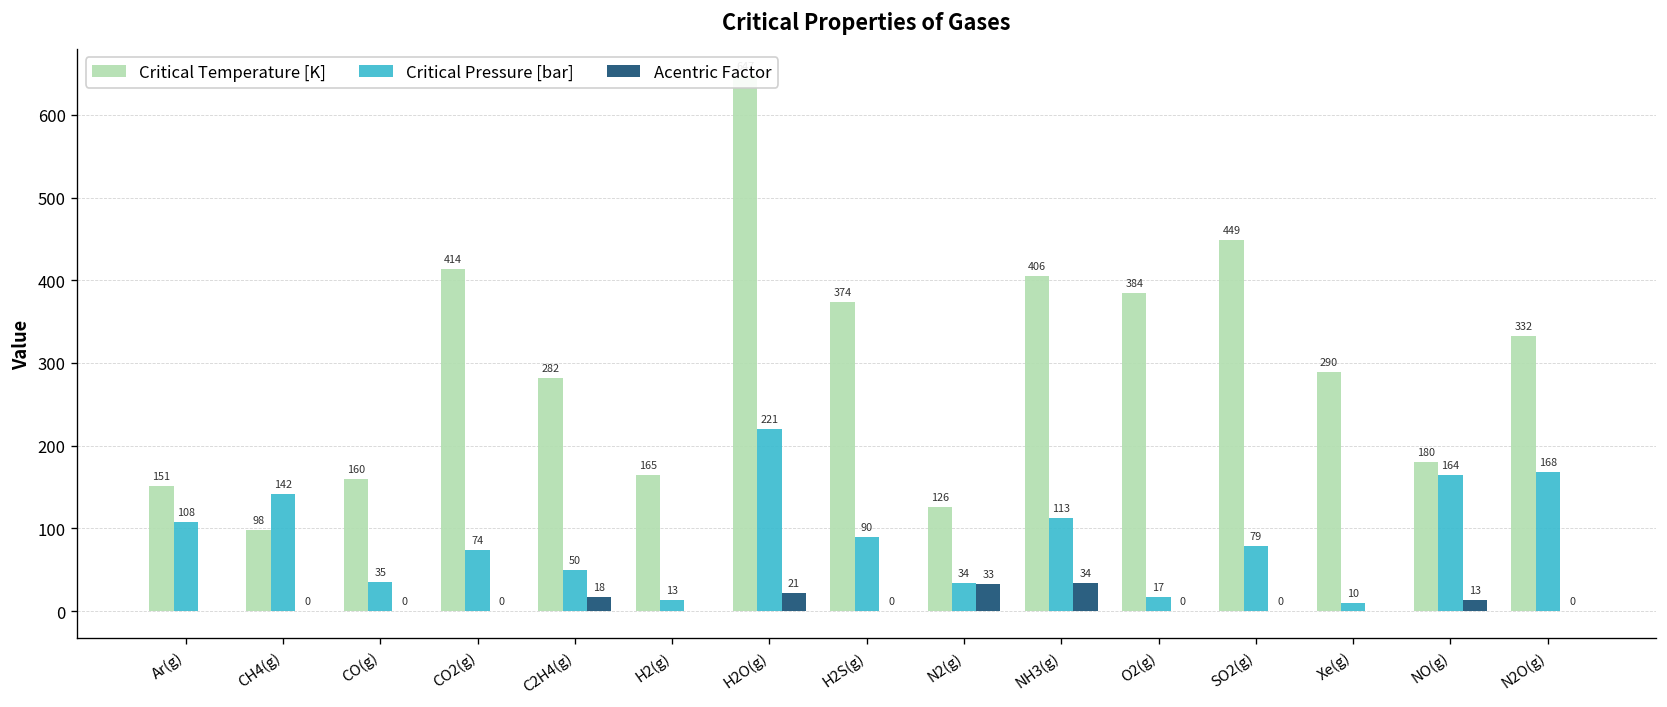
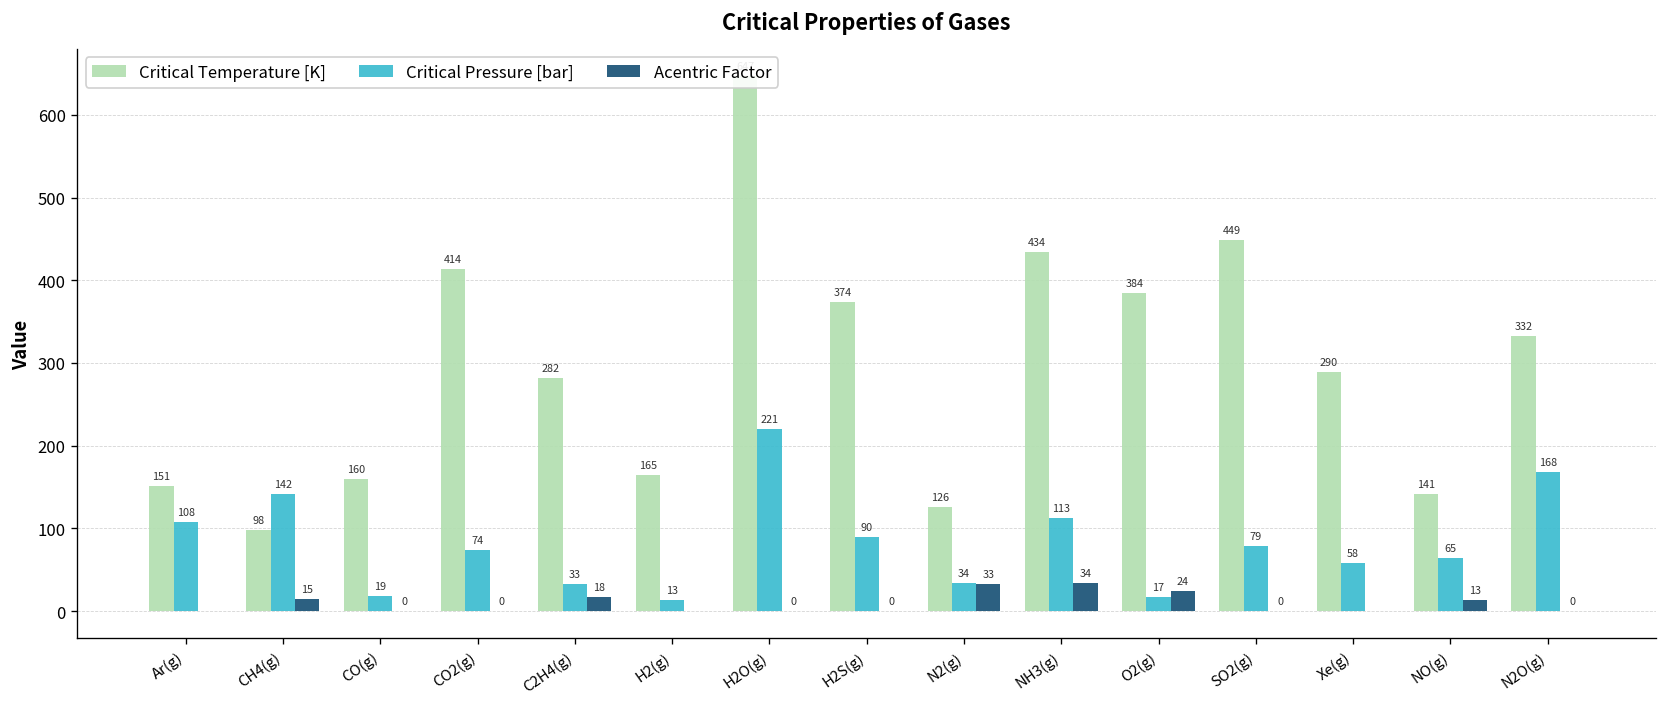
Acentric Factor, CH4(g): 0 -> 15
Critical Pressure [bar], CO(g): 35 -> 19
Critical Pressure [bar], C2H4(g): 50 -> 33
Acentric Factor, H2O(g): 21 -> 0
Critical Temperature [K], NH3(g): 406 -> 434
Acentric Factor, O2(g): 0 -> 24
Critical Pressure [bar], Xe(g): 10 -> 58
Critical Temperature [K], NO(g): 180 -> 141
Critical Pressure [bar], NO(g): 164 -> 65
